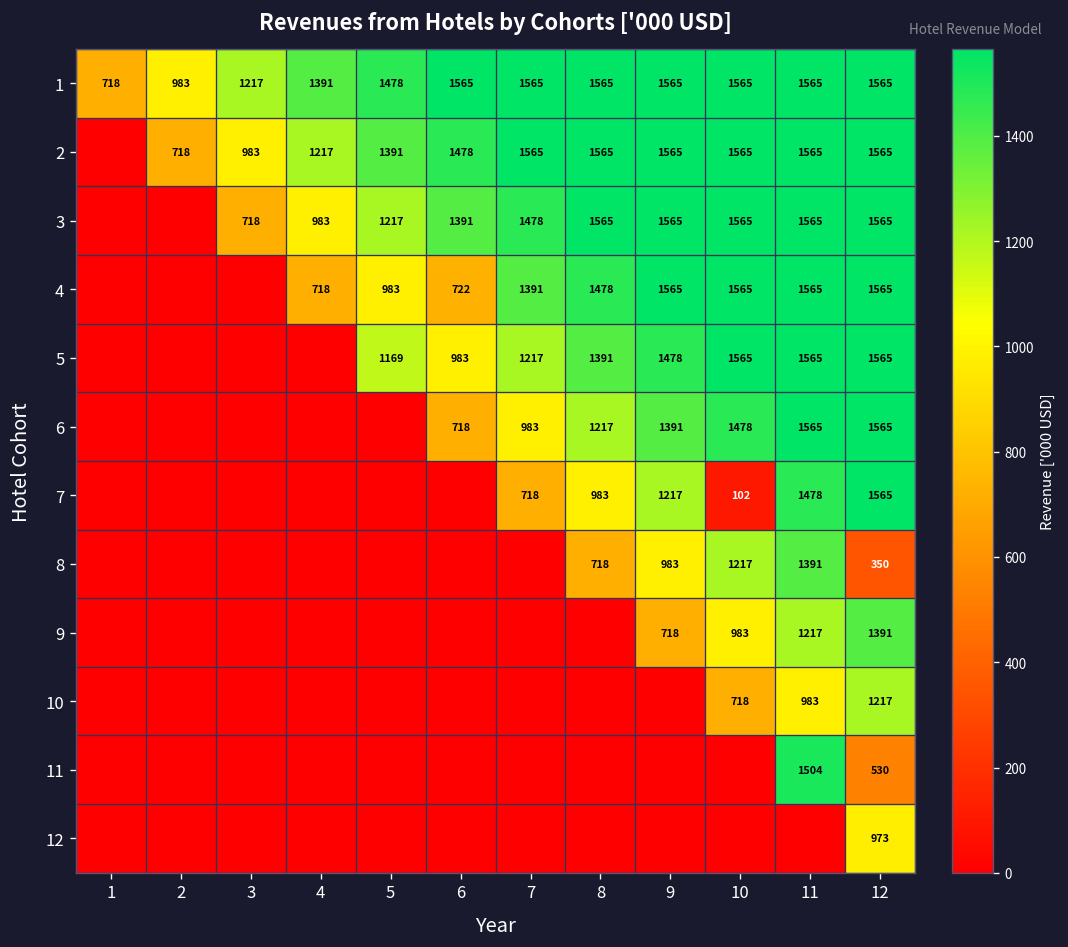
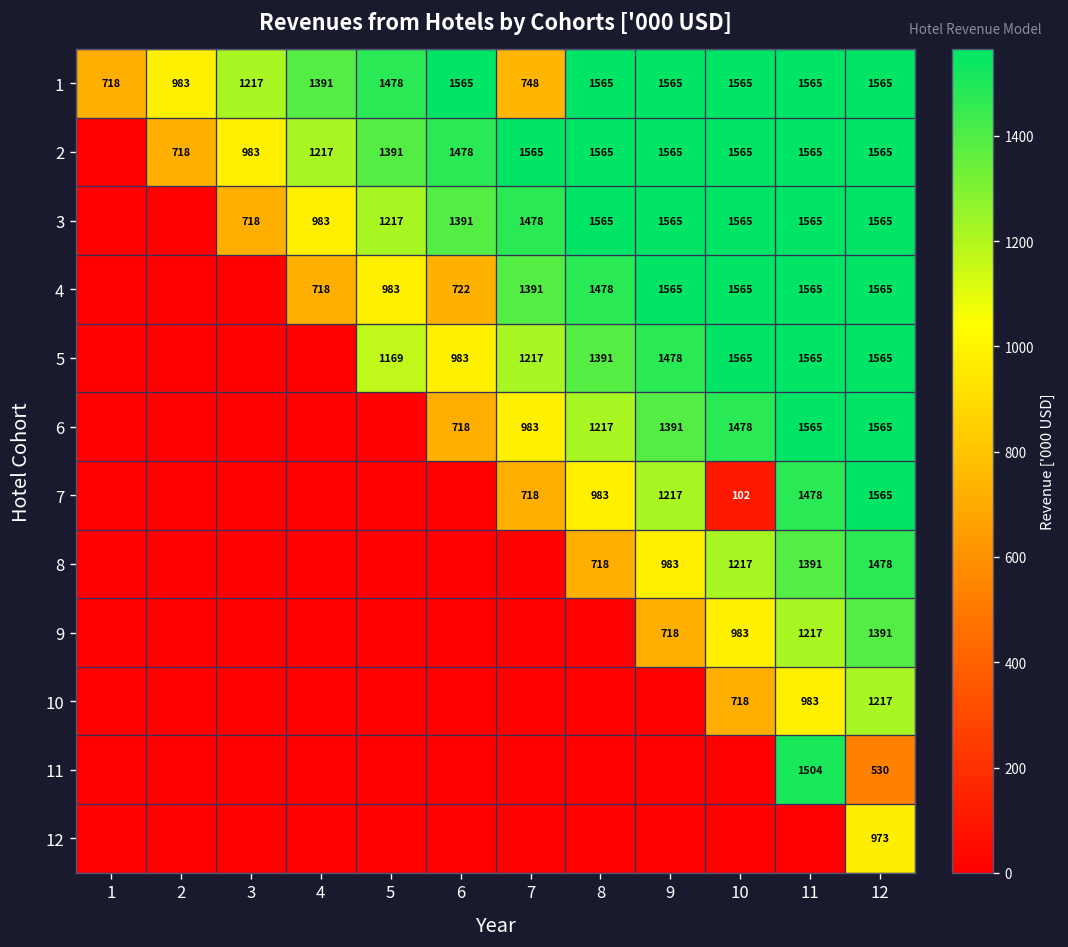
1, 7: 1565 -> 748
8, 12: 350 -> 1478
